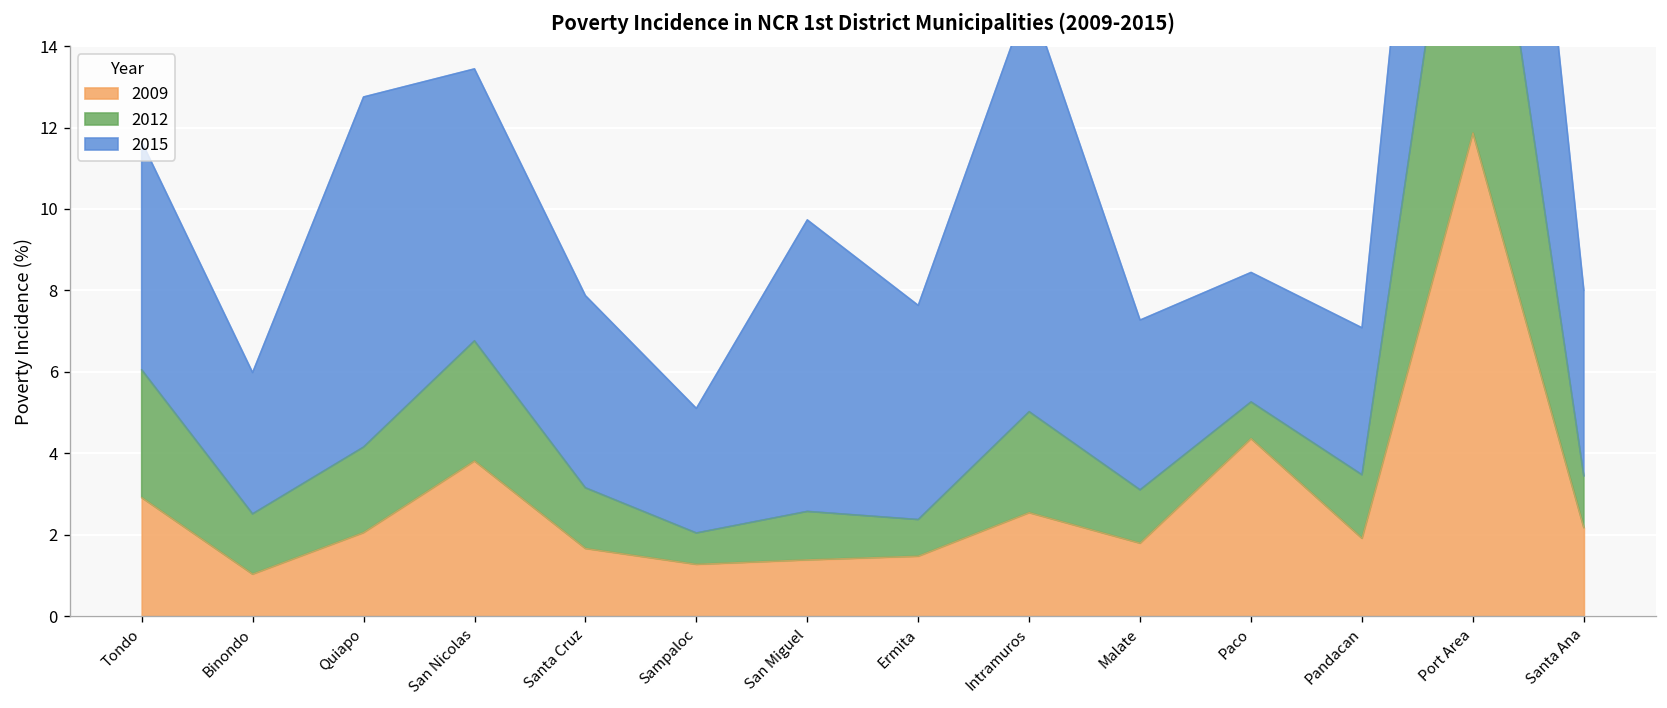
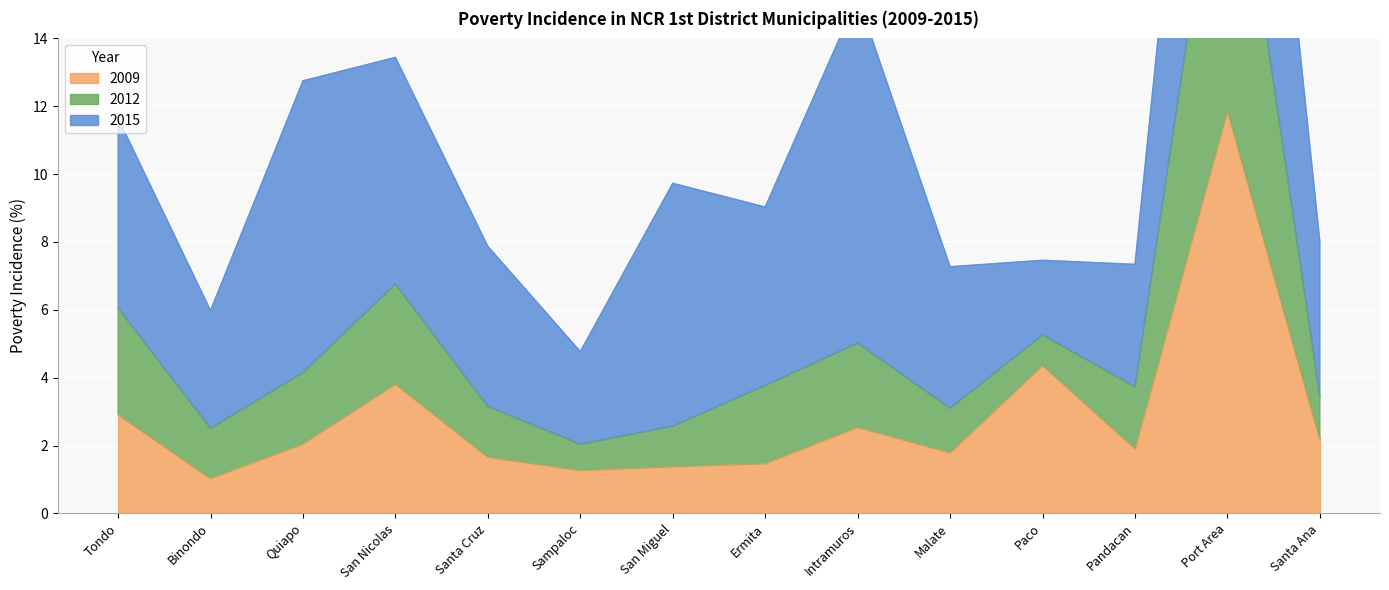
2015, Sampaloc: 3.1 -> 2.7
2012, Ermita: 0.9 -> 2.3
2015, Paco: 3.2 -> 2.2
2012, Pandacan: 1.6 -> 1.8
